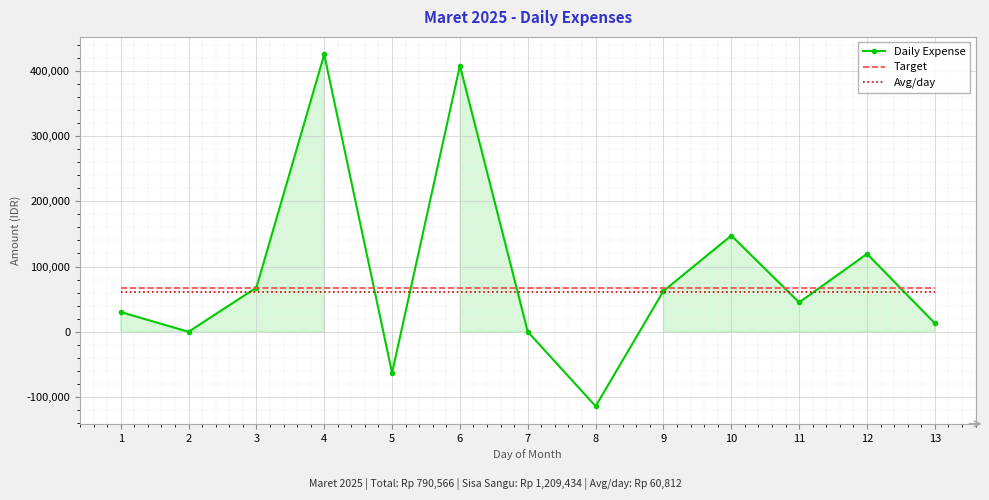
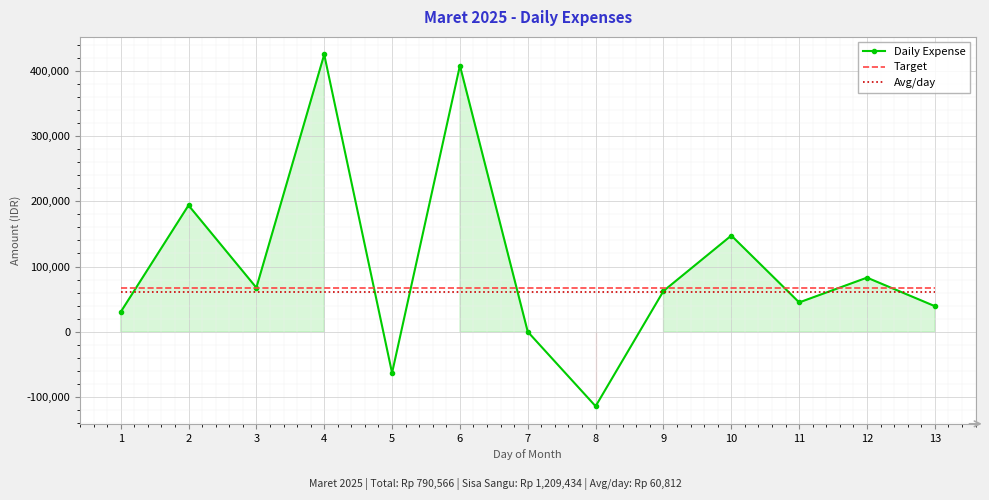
Daily Expense, 2: 0 -> 190,000
Daily Expense, 12: 120,000 -> 80,000
Daily Expense, 13: 10,000 -> 40,000
